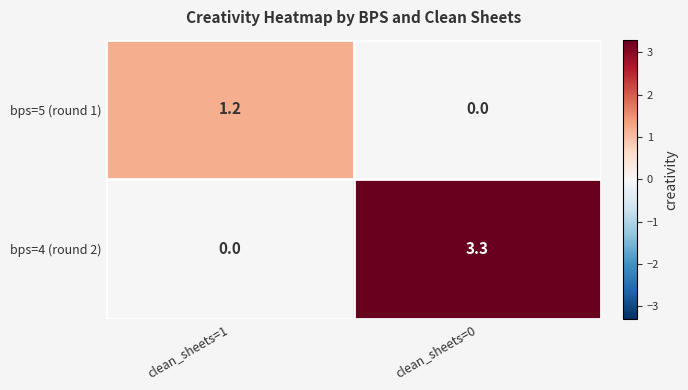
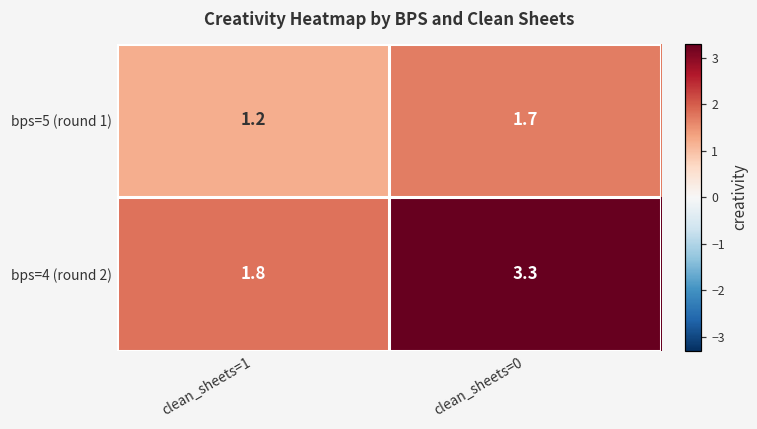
bps=5 (round 1), clean_sheets=0: 0.0 -> 1.7
bps=4 (round 2), clean_sheets=1: 0.0 -> 1.8
